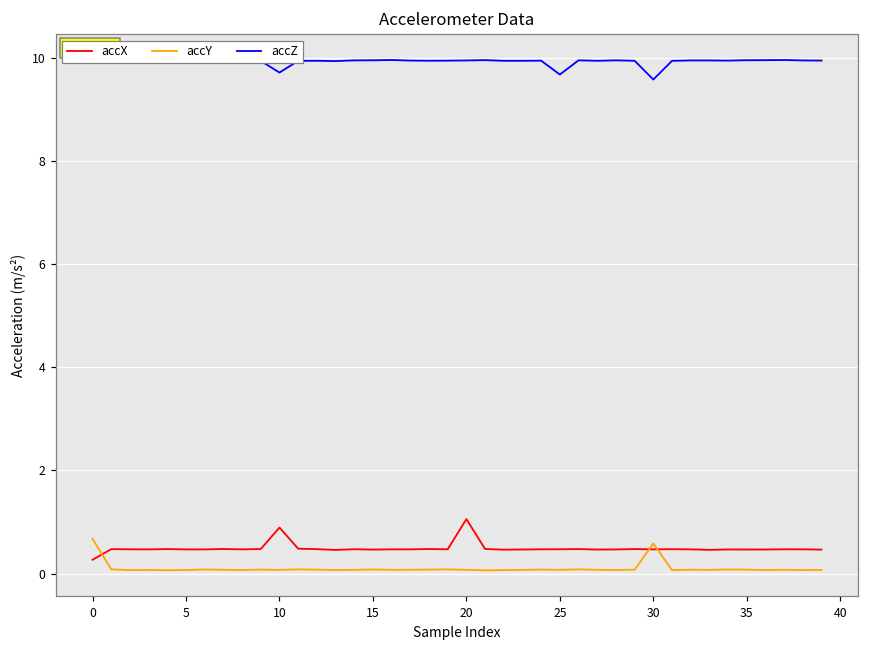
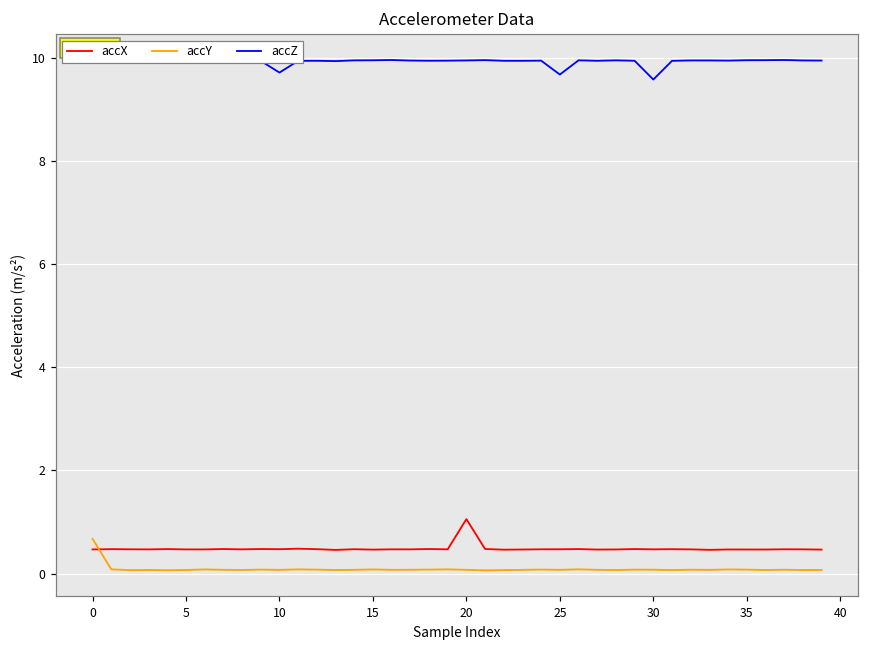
accX, 0: 0.3 -> 0.5
accX, 10: 0.9 -> 0.5
accY, 30: 0.6 -> 0.1
